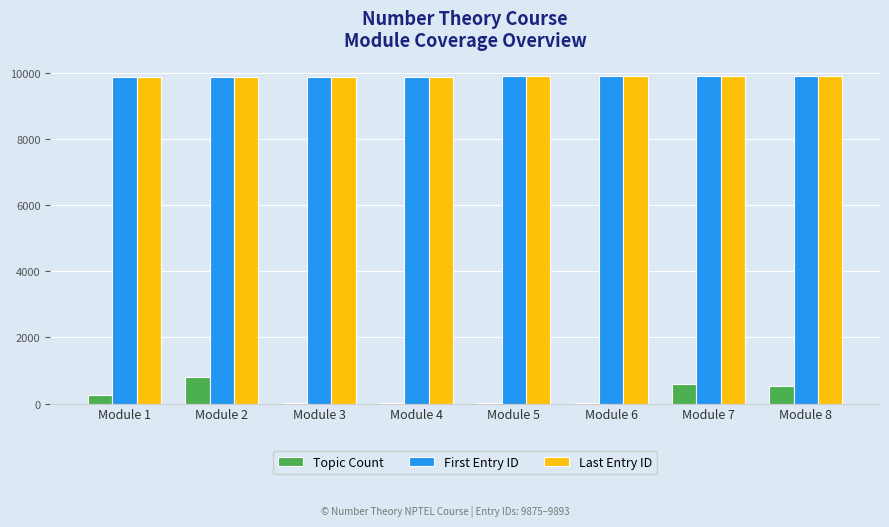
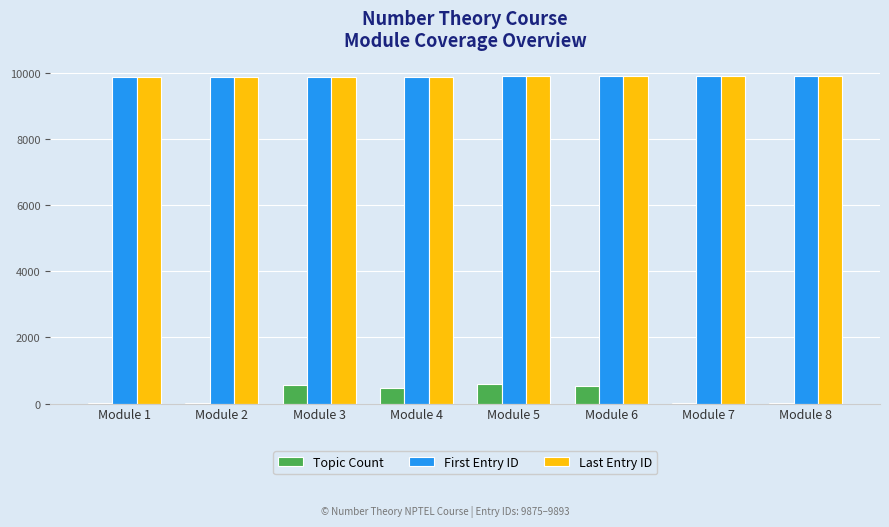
Topic Count, Module 1: 300 -> 0
Topic Count, Module 2: 800 -> 0
Topic Count, Module 3: 0 -> 600
Topic Count, Module 4: 0 -> 500
Topic Count, Module 5: 0 -> 600
Topic Count, Module 6: 0 -> 500
Topic Count, Module 7: 600 -> 0
Topic Count, Module 8: 500 -> 0
